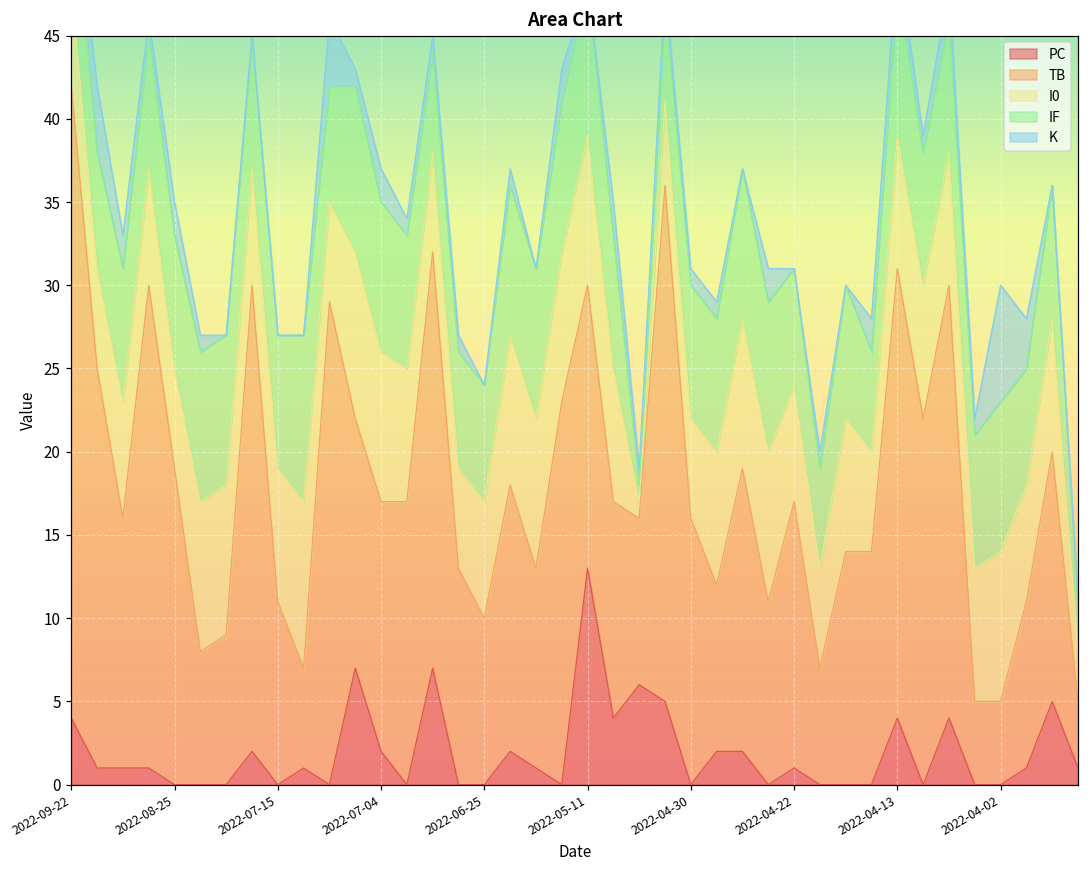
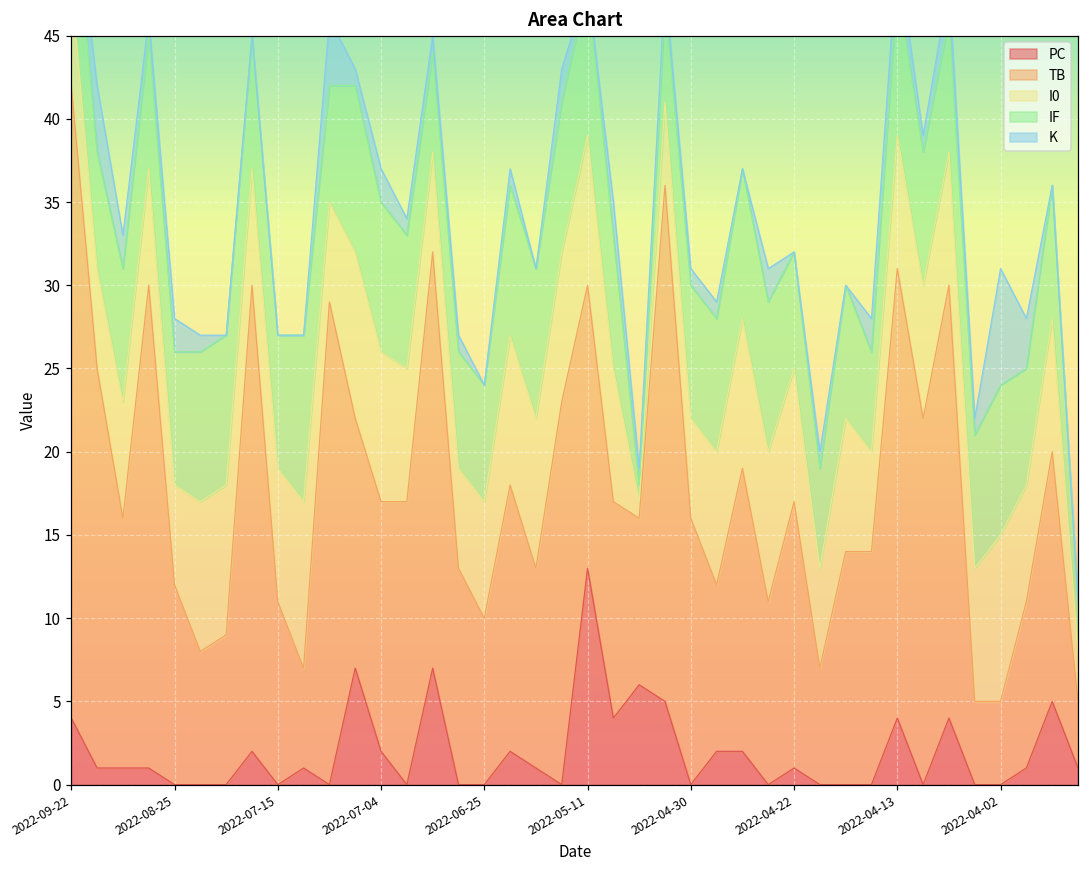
TB, 2022-08-25: 19 -> 12
I0, 2022-04-22: 7 -> 8
I0, 2022-04-02: 9 -> 10
